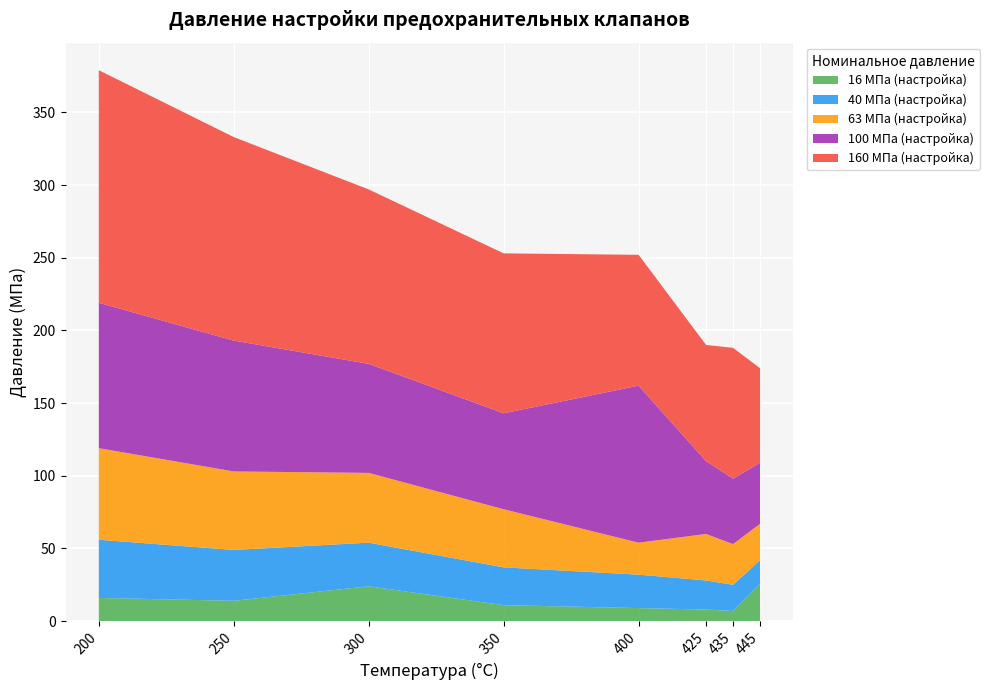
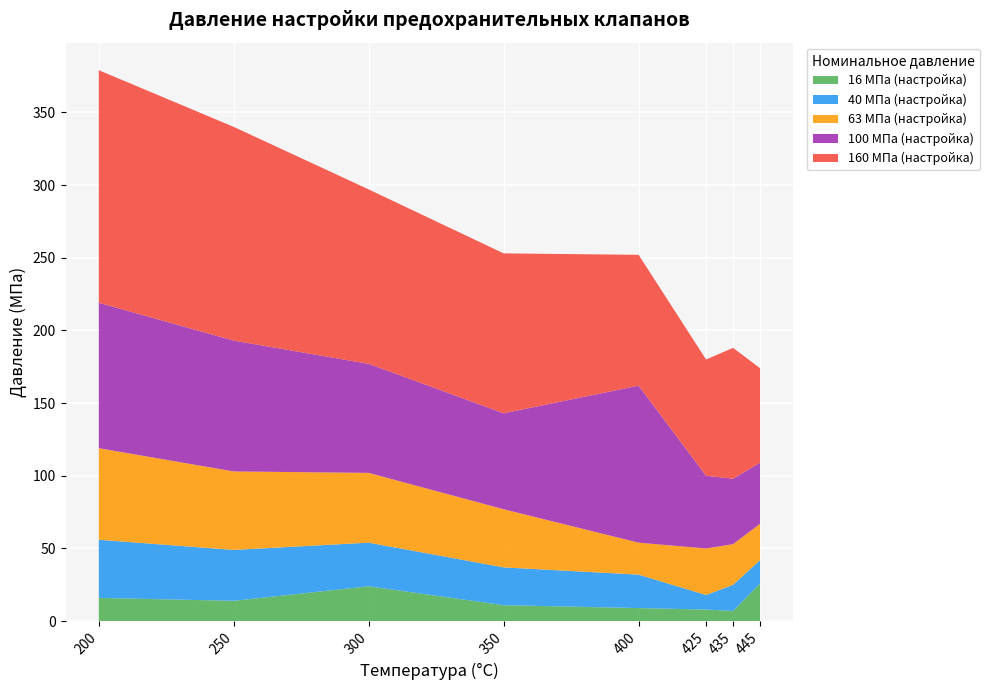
160 МПа (настройка), 250: 140 -> 147
40 МПа (настройка), 425: 20 -> 10
